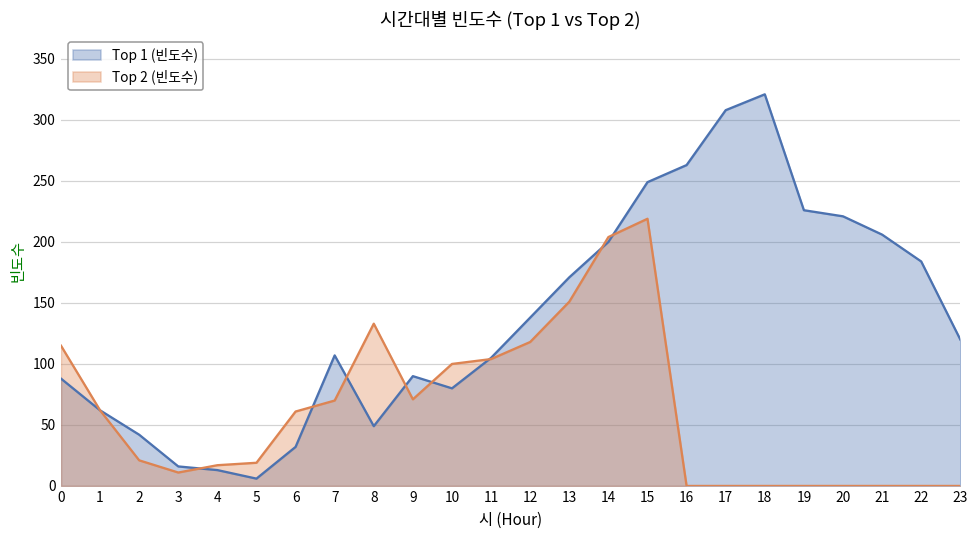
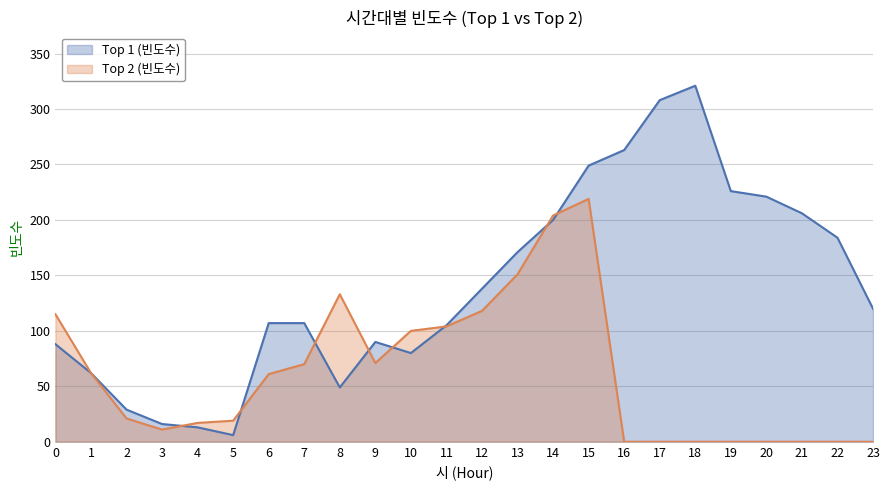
Top 1 (빈도수), 2: 42 -> 29
Top 1 (빈도수), 6: 32 -> 107
